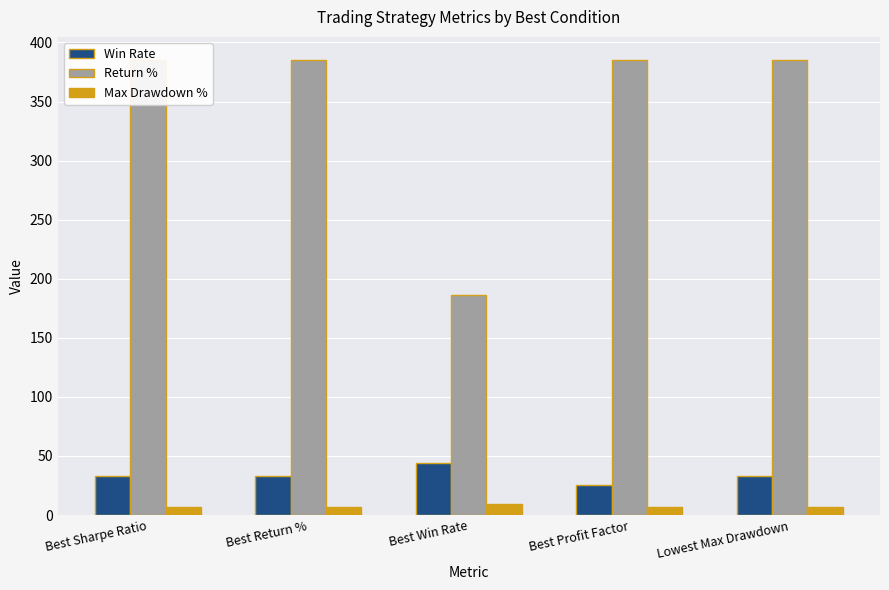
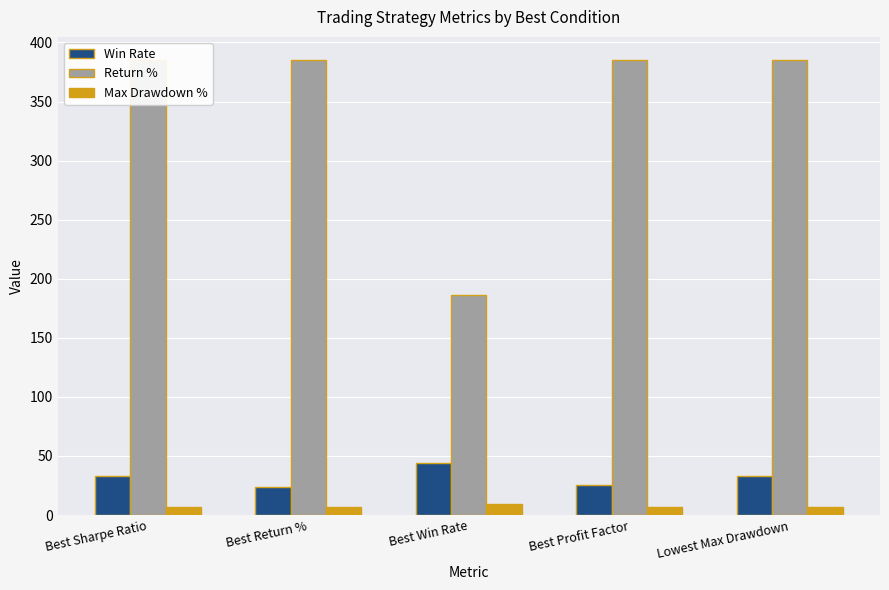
Win Rate, Best Return %: 33 -> 23
